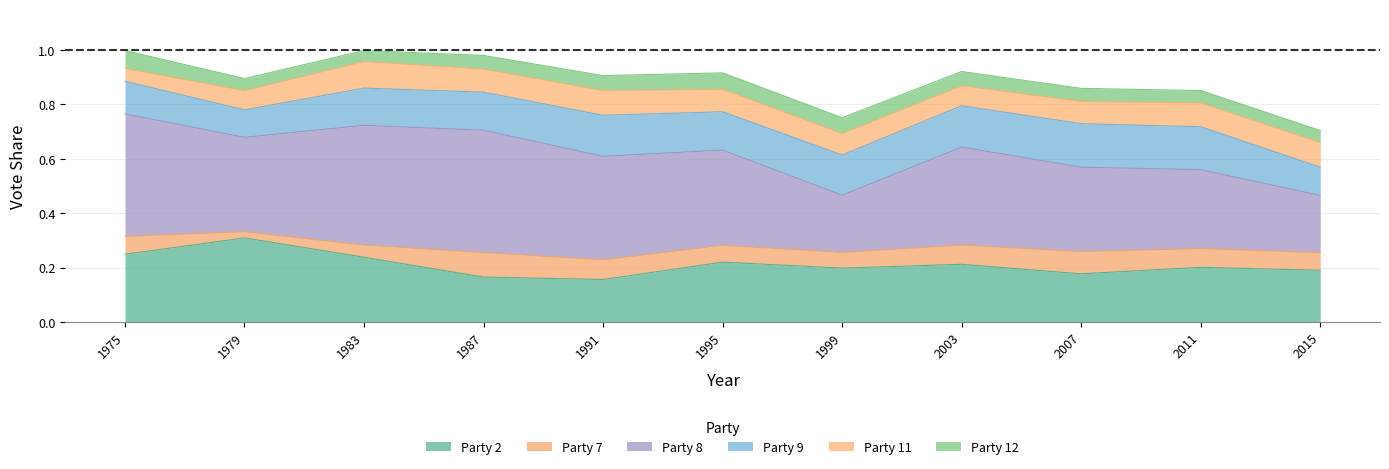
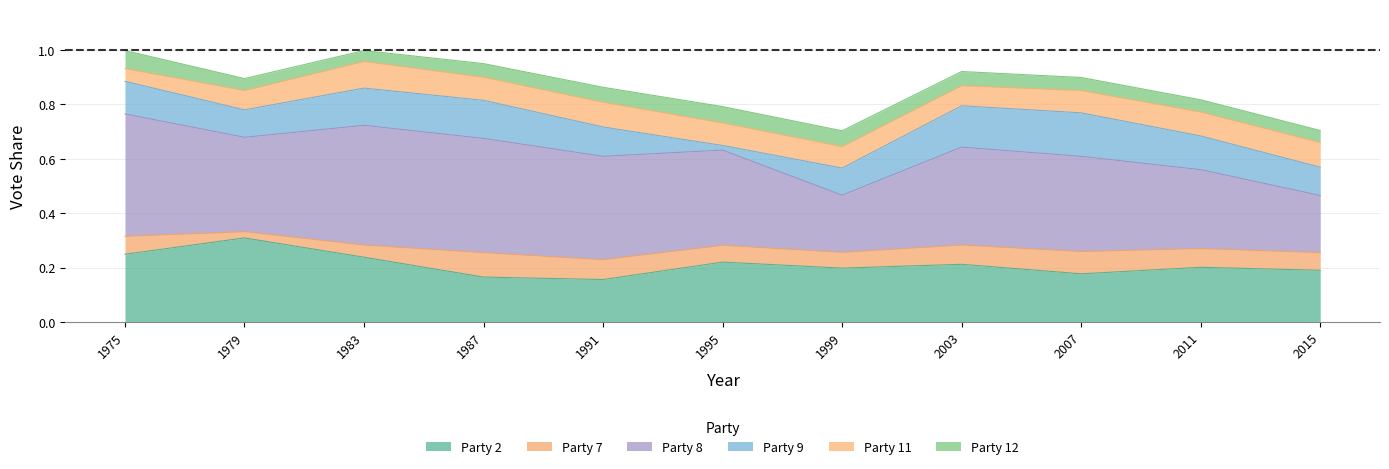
Party 8, 1987: 0.45 -> 0.42
Party 9, 1991: 0.15 -> 0.11
Party 9, 1995: 0.14 -> 0.02
Party 9, 1999: 0.15 -> 0.10
Party 8, 2007: 0.31 -> 0.35
Party 9, 2011: 0.16 -> 0.12
